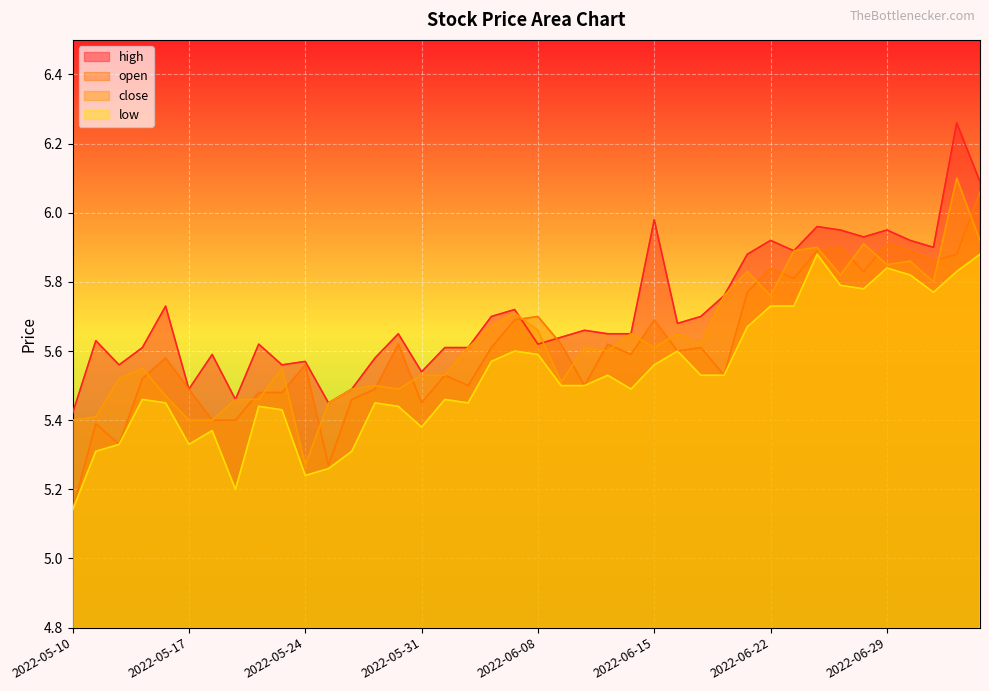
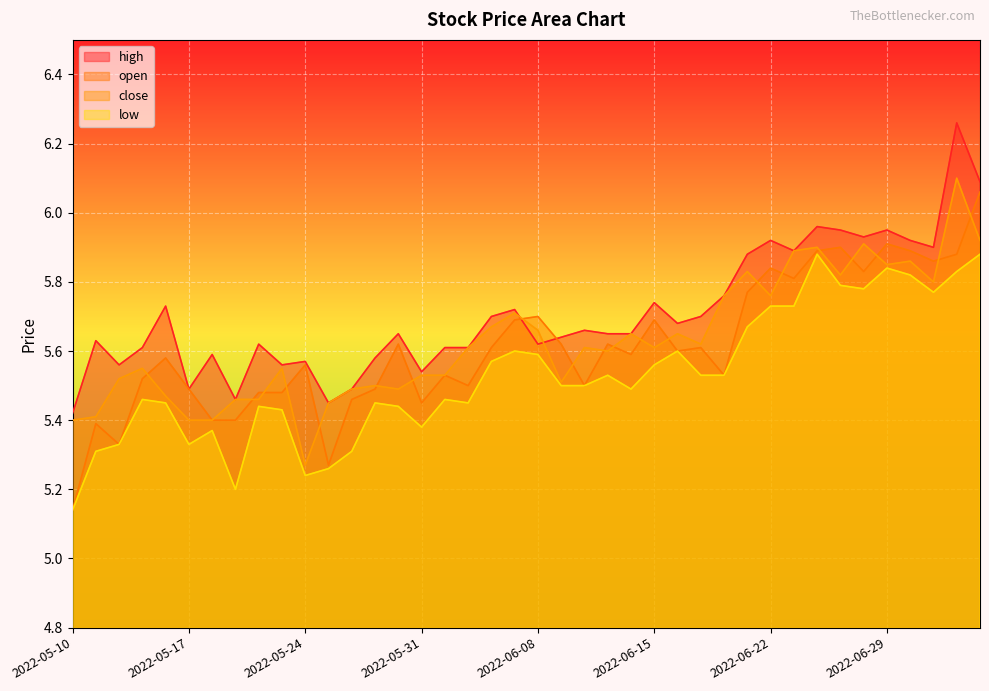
high, 2022-06-15: 5.98 -> 5.74
